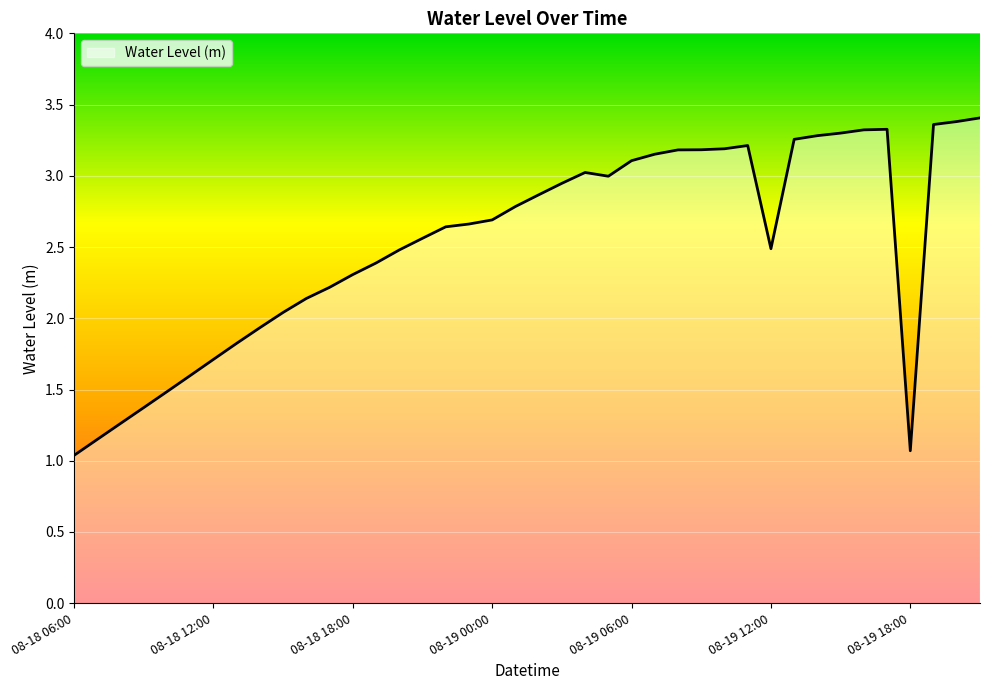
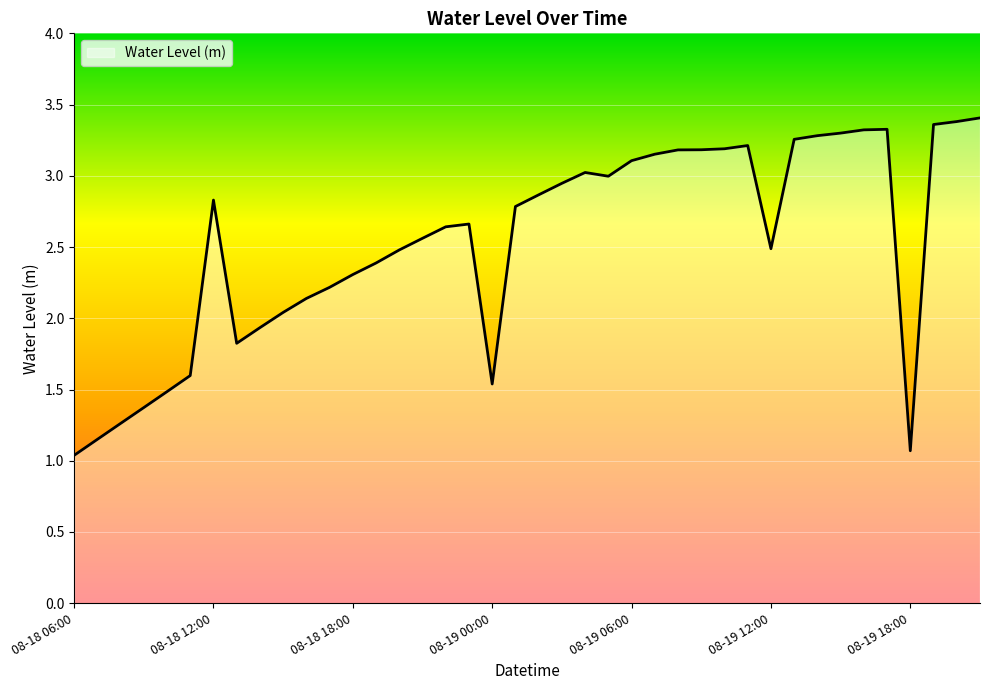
08-18 12:00: 1.71 -> 2.83
08-19 00:00: 2.69 -> 1.54
